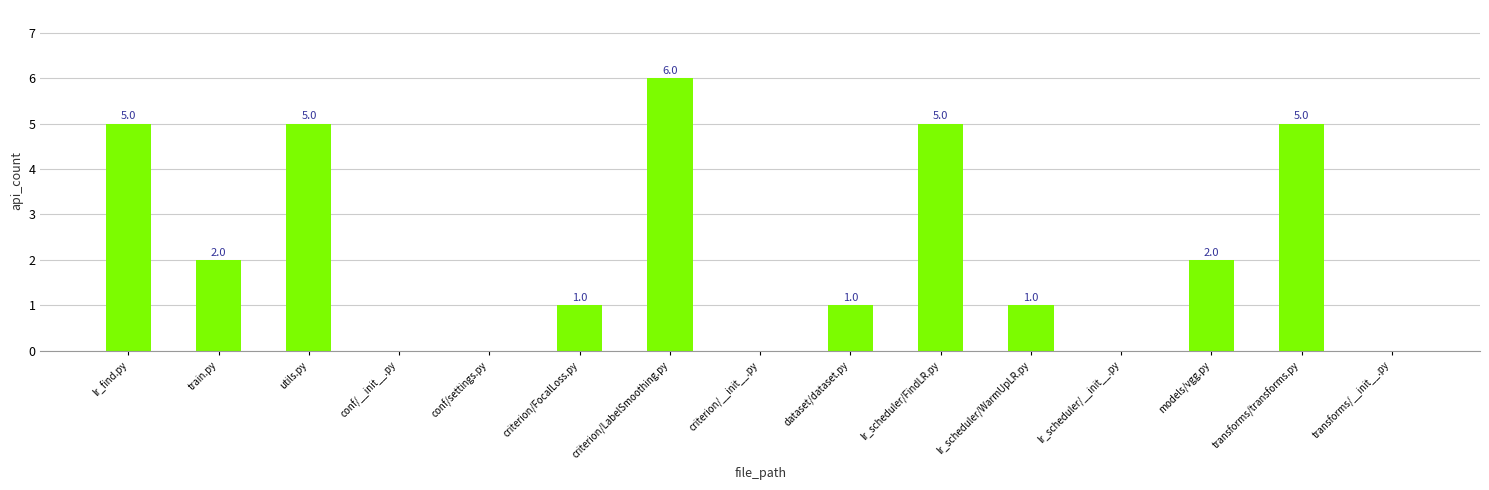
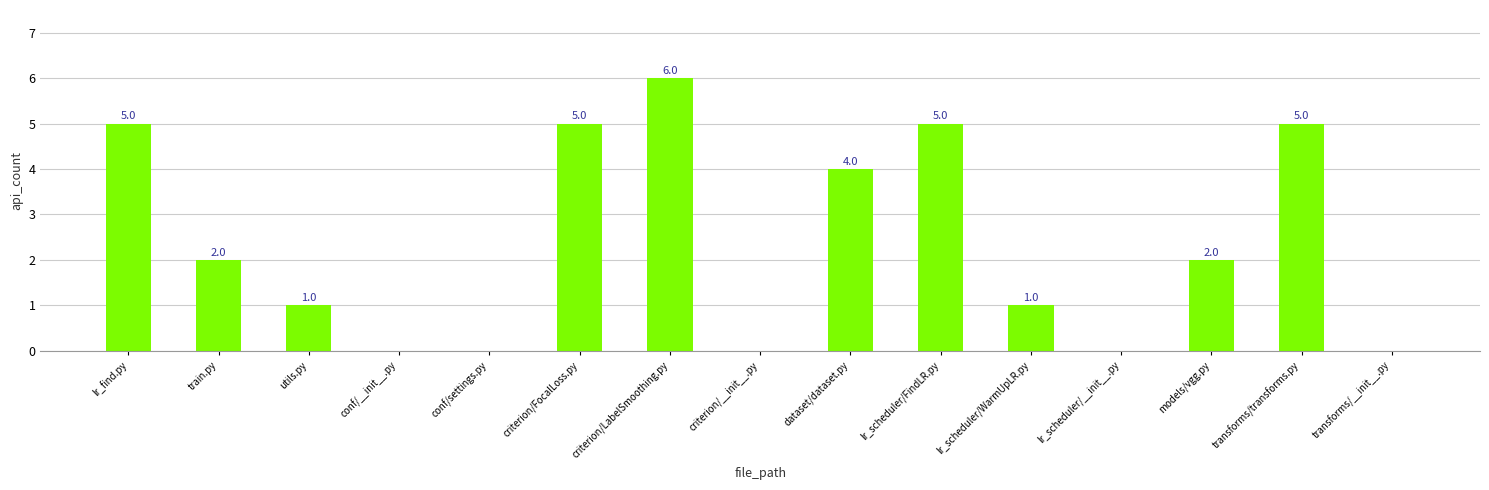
utils.py: 5.0 -> 1.0
criterion/FocalLoss.py: 1.0 -> 5.0
dataset/dataset.py: 1.0 -> 4.0
